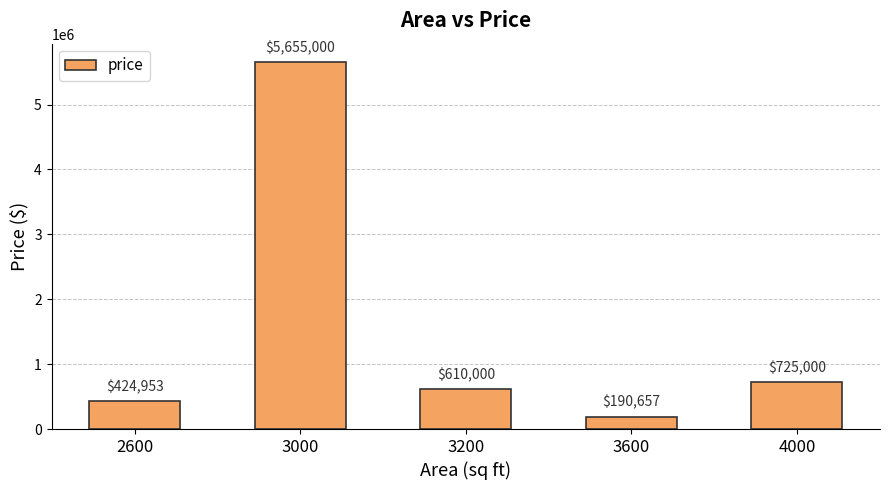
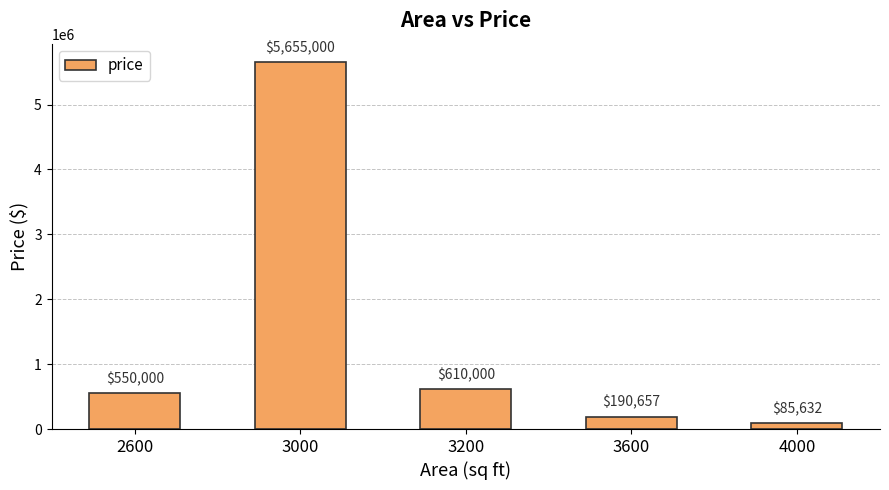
2600: $424,953 -> $550,000
4000: $725,000 -> $85,632
